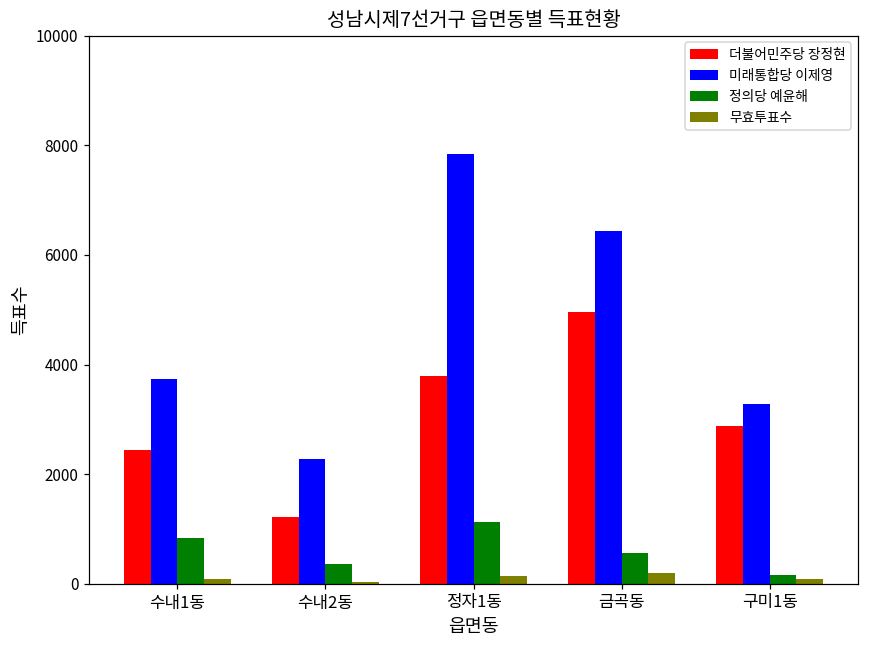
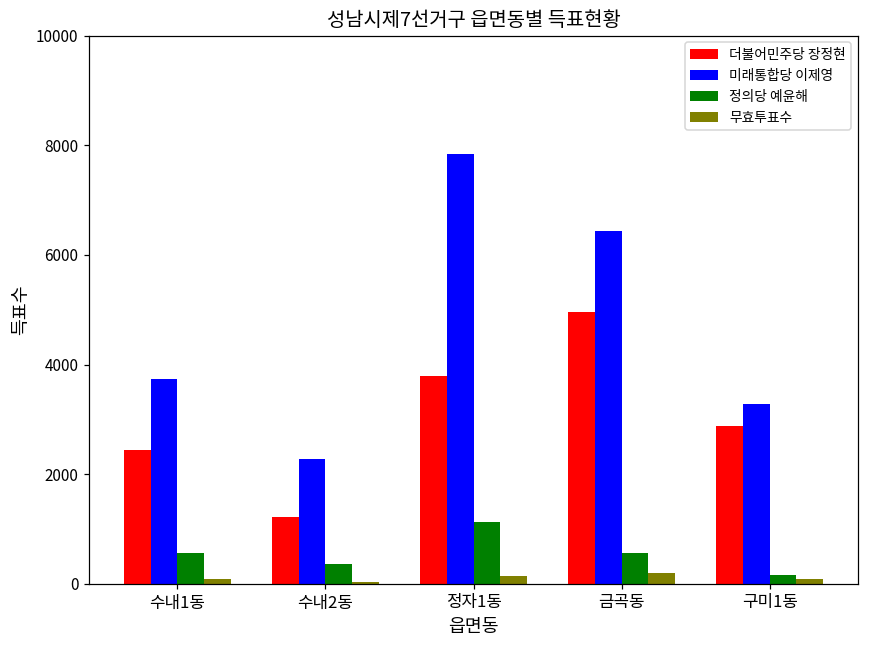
정의당 예윤해, 수내1동: 800 -> 600
